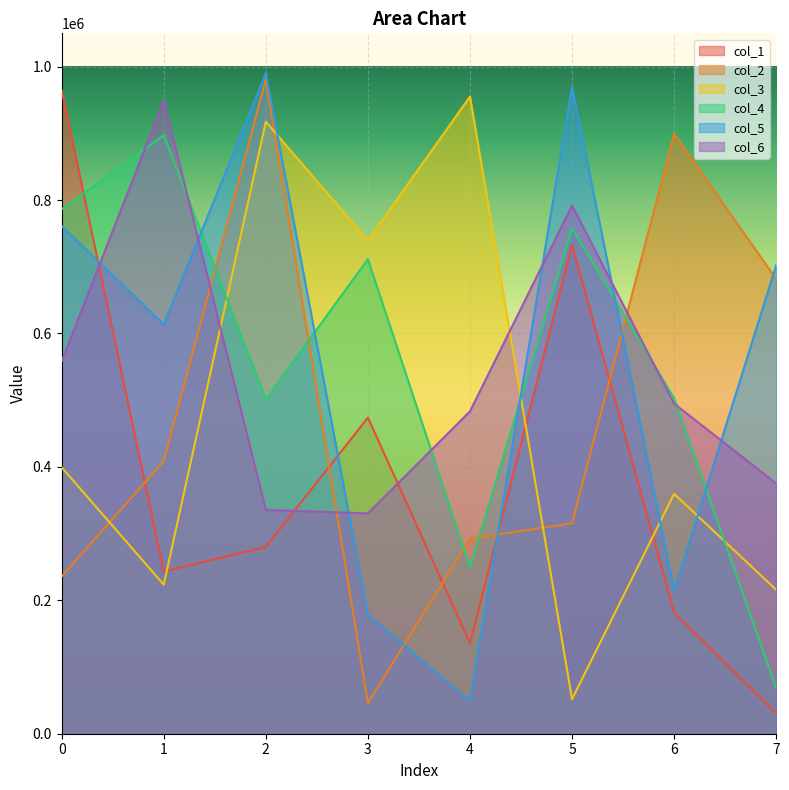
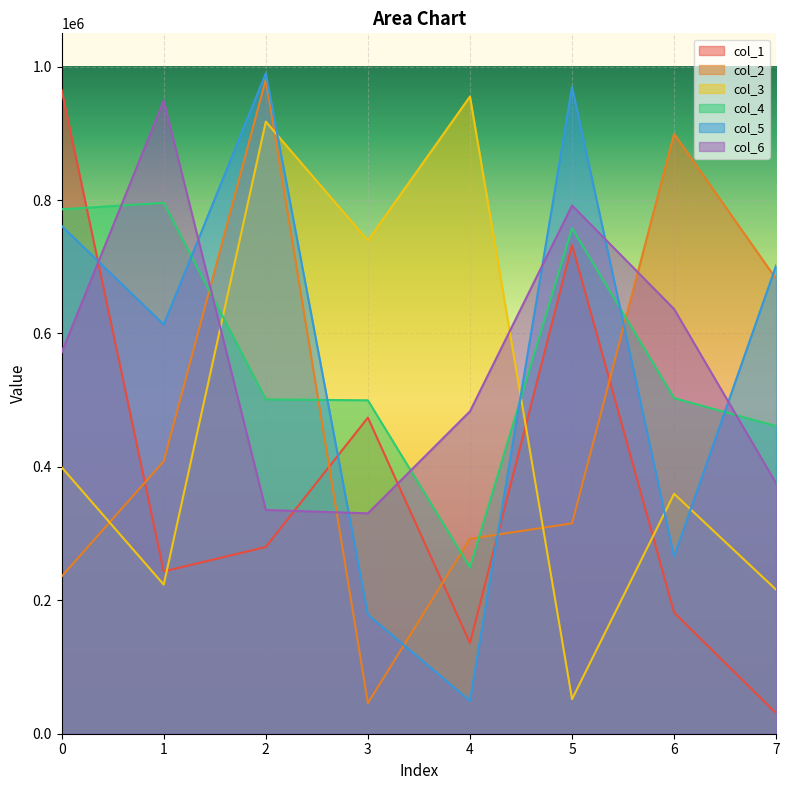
col_6, 0: 560000 -> 570000
col_4, 1: 900000 -> 800000
col_4, 3: 710000 -> 500000
col_5, 6: 210000 -> 270000
col_6, 6: 490000 -> 640000
col_4, 7: 70000 -> 460000
